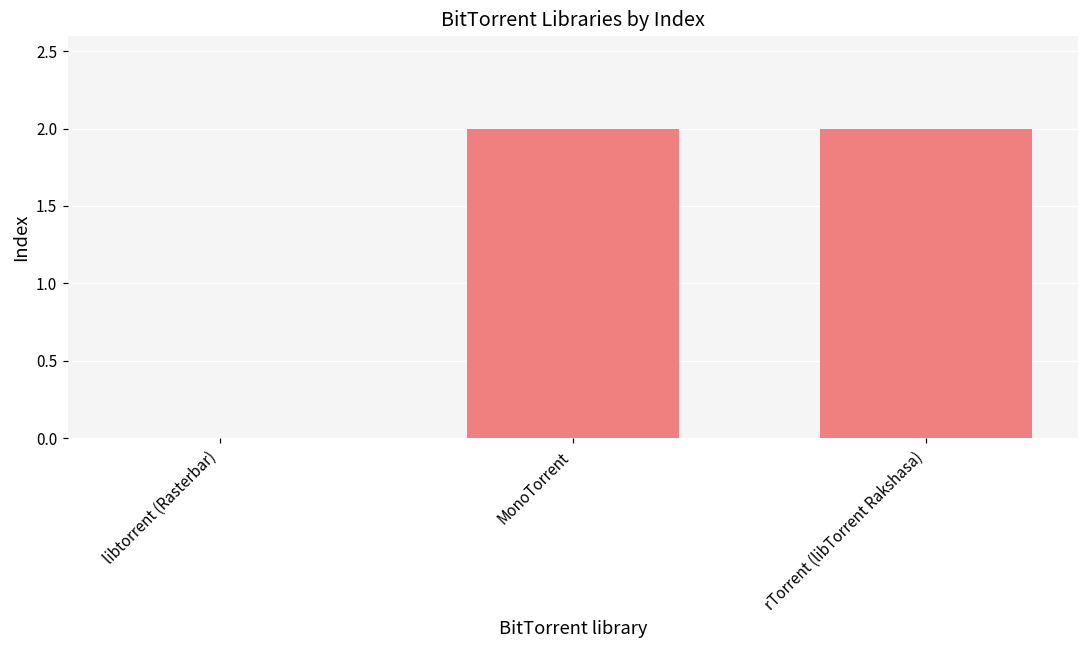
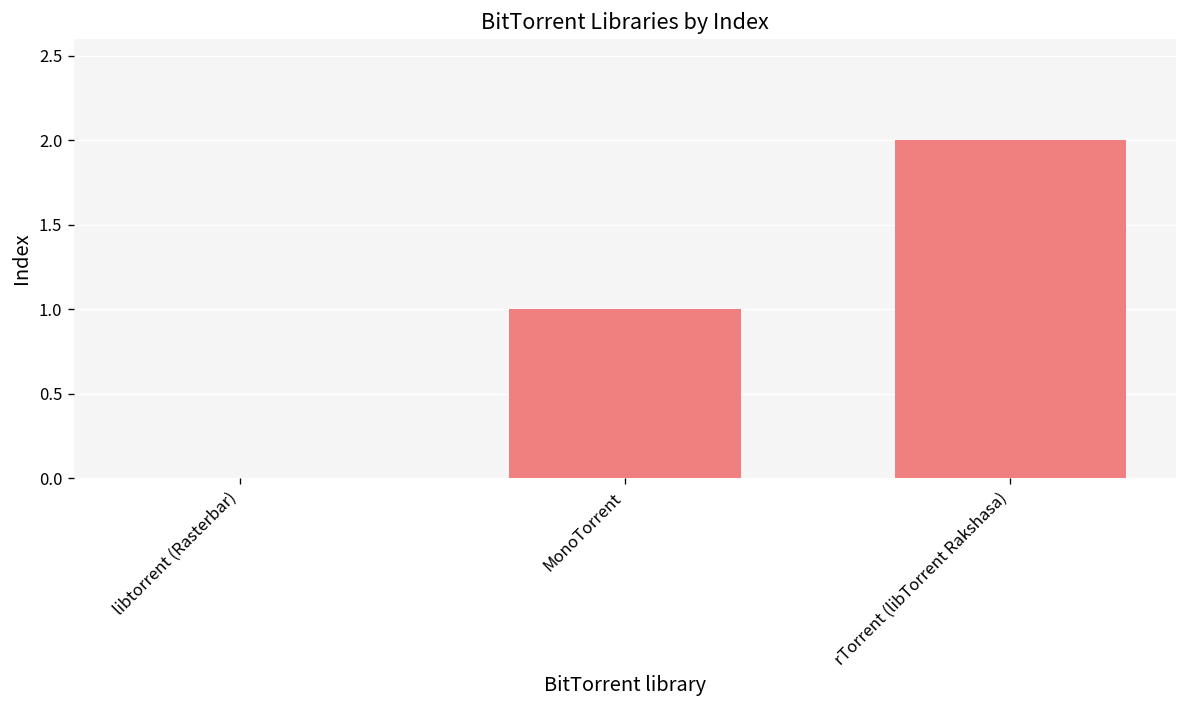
MonoTorrent: 2 -> 1
